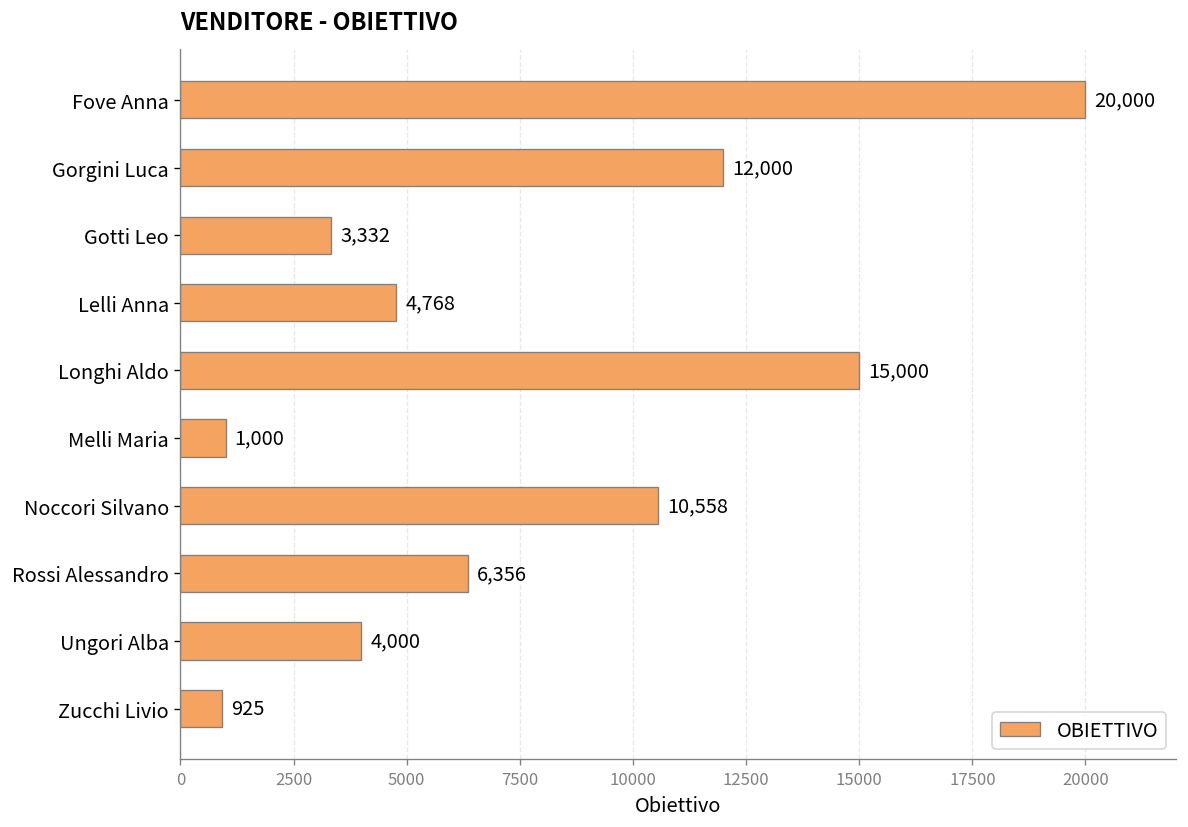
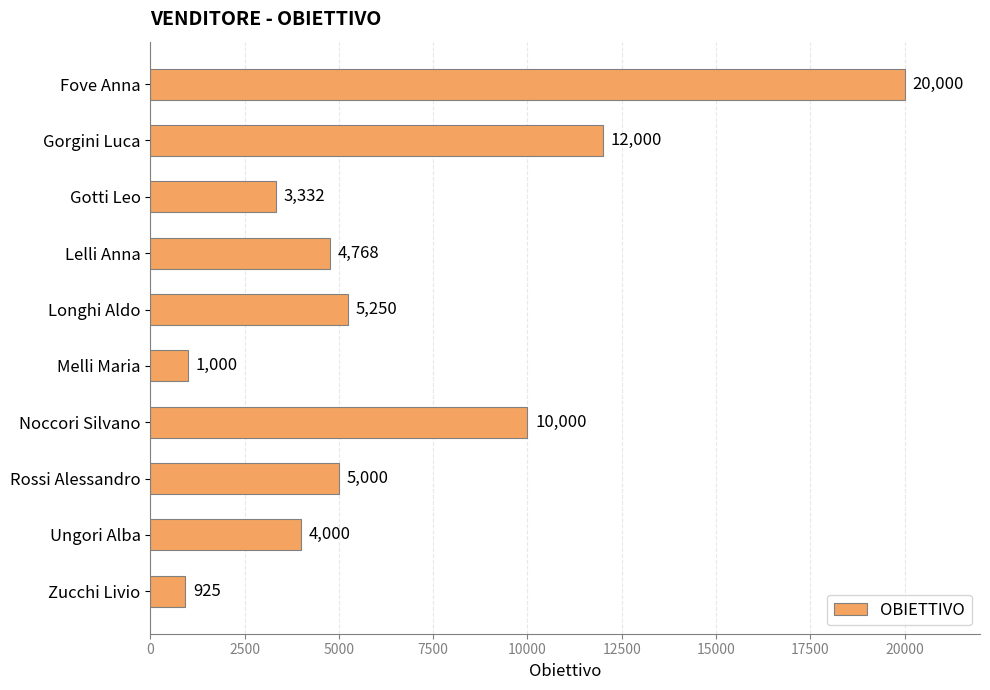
Longhi Aldo: 15,000 -> 5,250
Noccori Silvano: 10,558 -> 10,000
Rossi Alessandro: 6,356 -> 5,000
